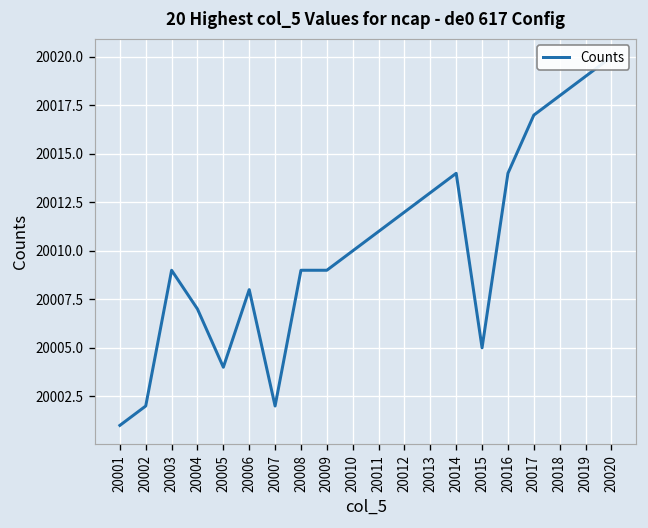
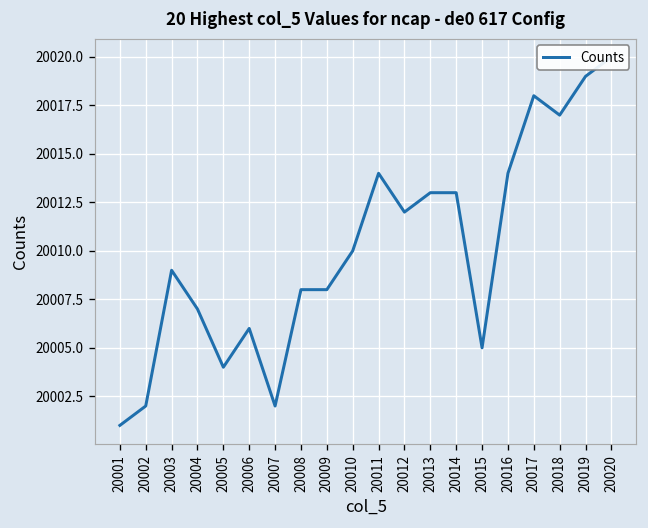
20006: 20008 -> 20006
20008: 20009 -> 20008
20009: 20009 -> 20008
20011: 20011 -> 20014
20014: 20014 -> 20013
20017: 20017 -> 20018
20018: 20018 -> 20017
